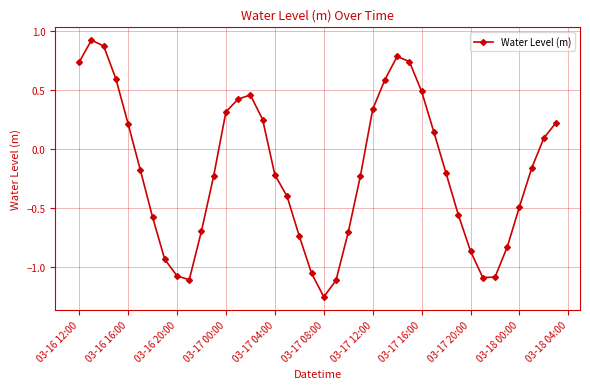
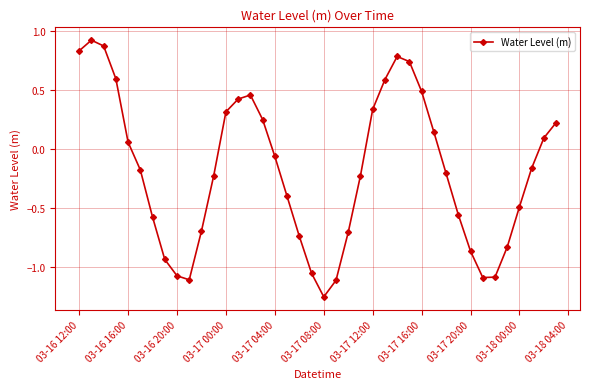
03-16 12:00: 0.74 -> 0.84
03-16 16:00: 0.22 -> 0.06
03-17 04:00: -0.22 -> -0.06
